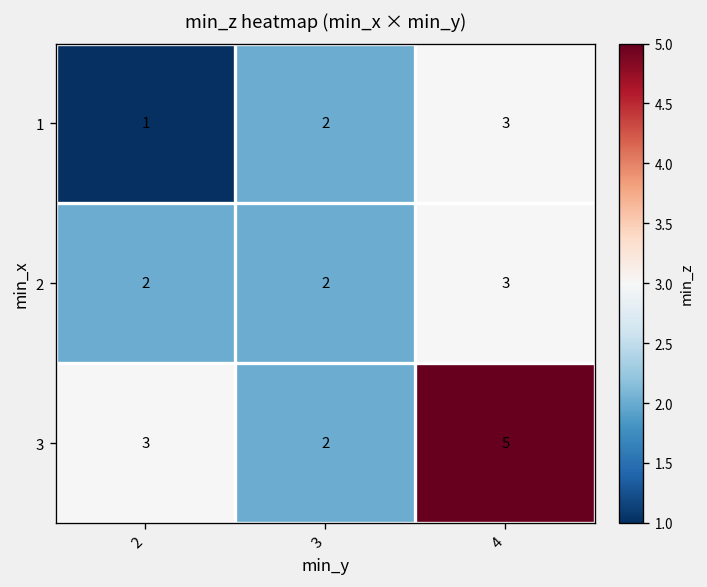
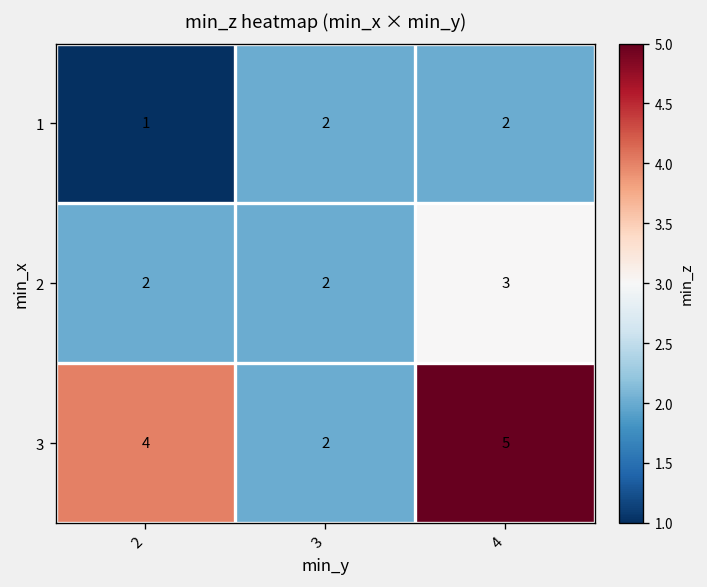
1, 4: 3 -> 2
3, 2: 3 -> 4
